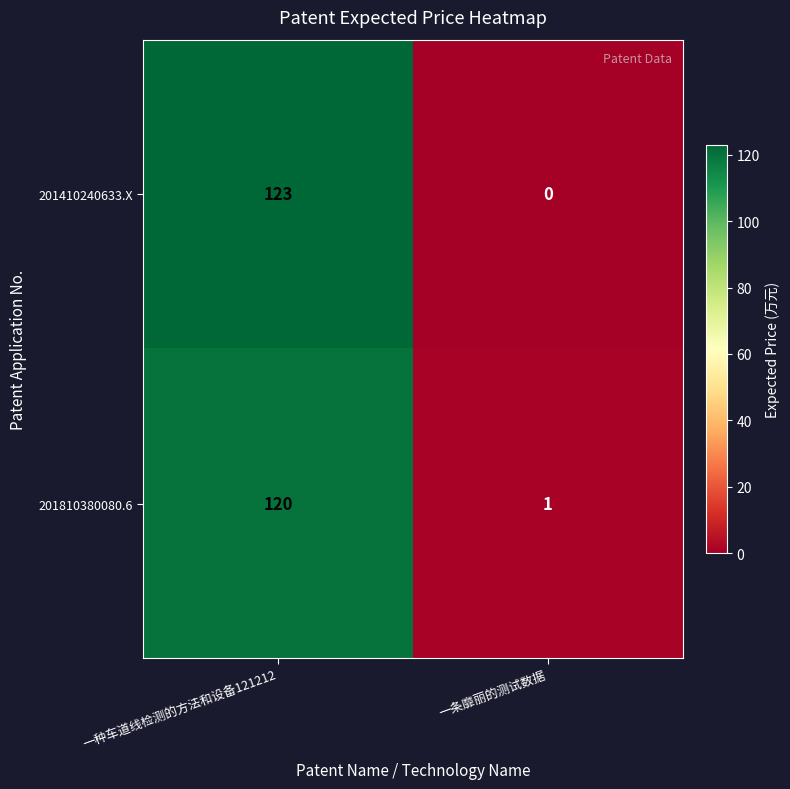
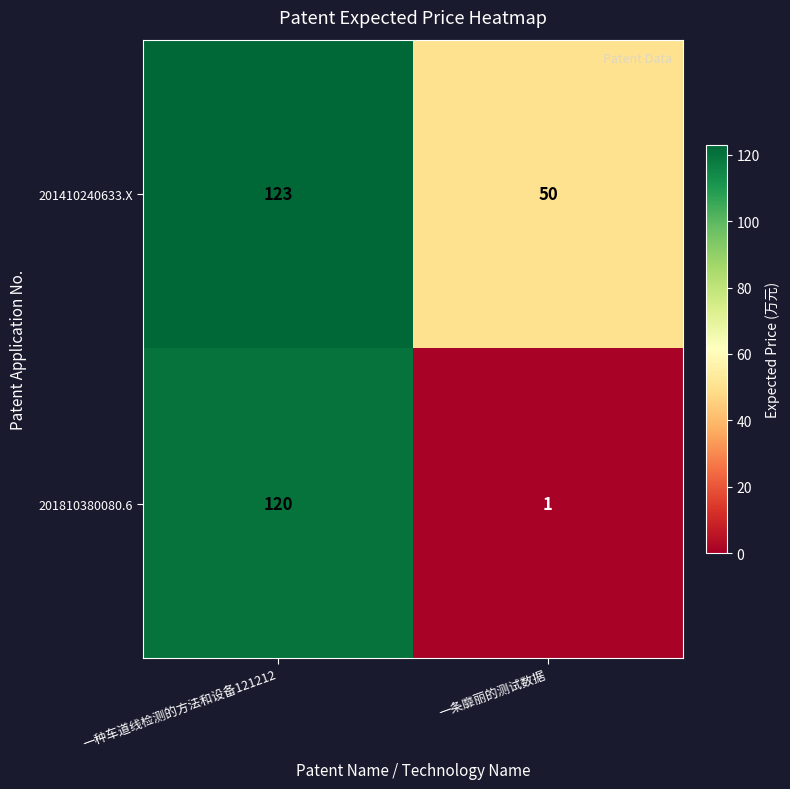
201410240633.X, 一条靡丽的测试数据: 0 -> 50
